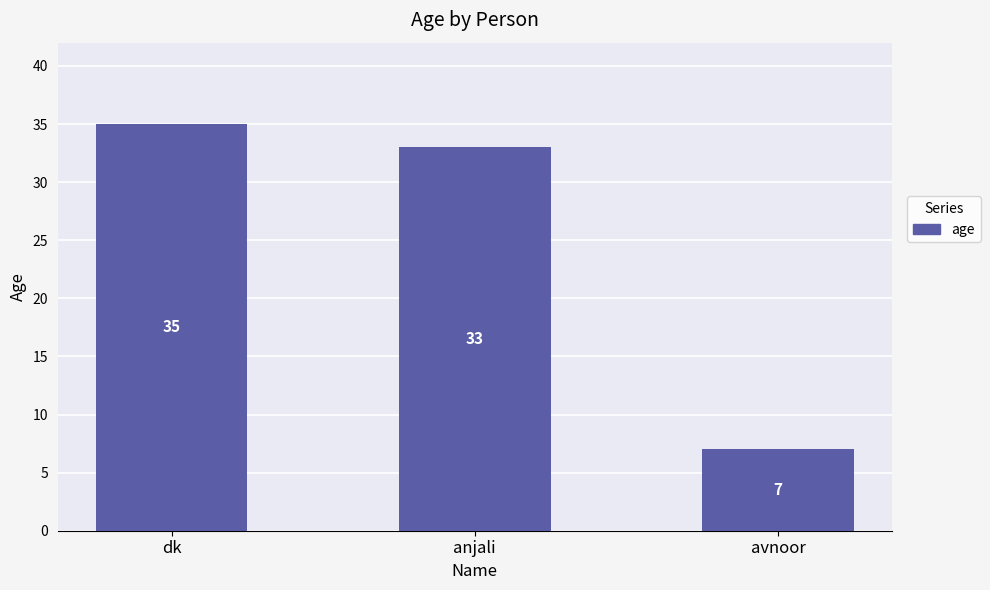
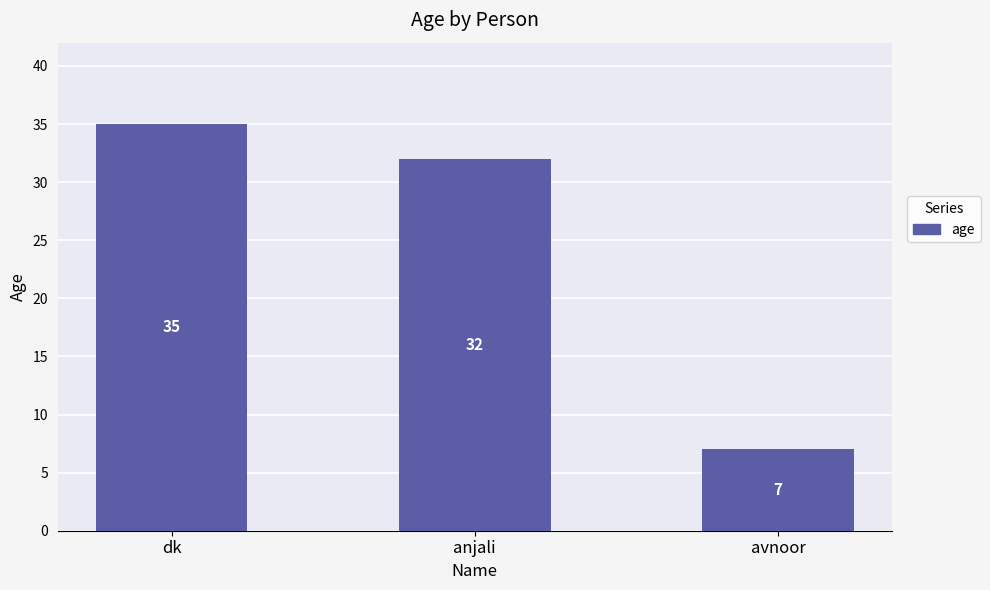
anjali: 33 -> 32
